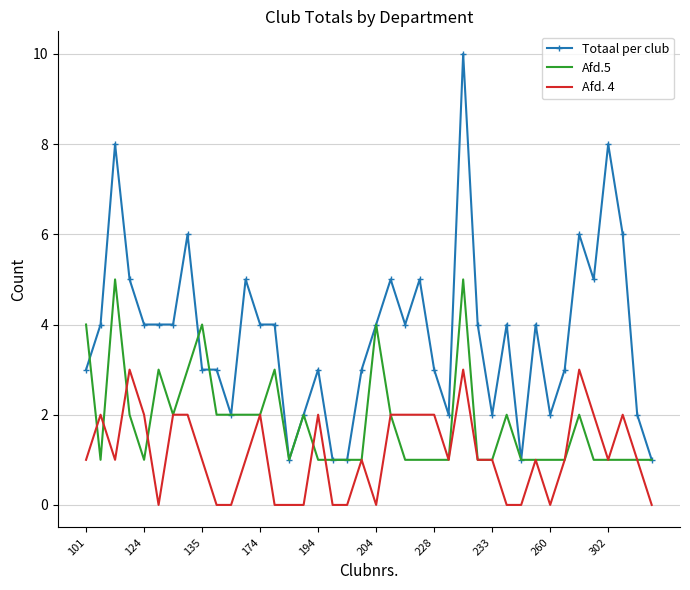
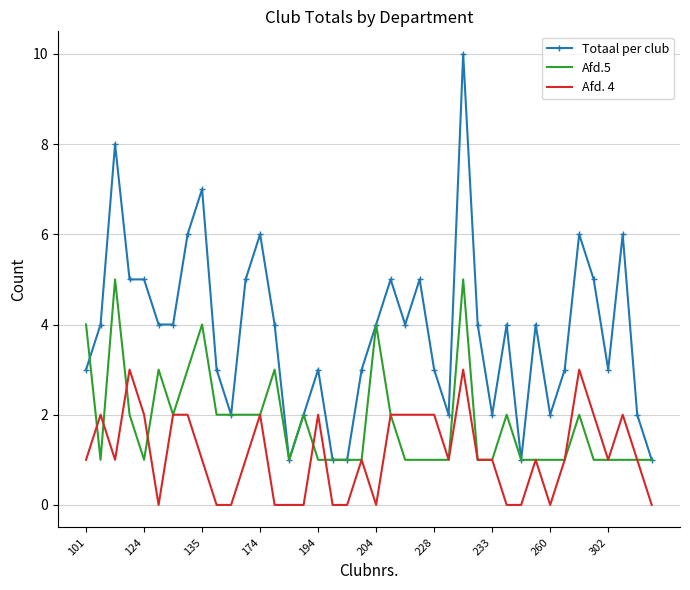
Totaal per club, 124: 4 -> 5
Totaal per club, 135: 3 -> 7
Totaal per club, 174: 4 -> 6
Totaal per club, 302: 8 -> 3
